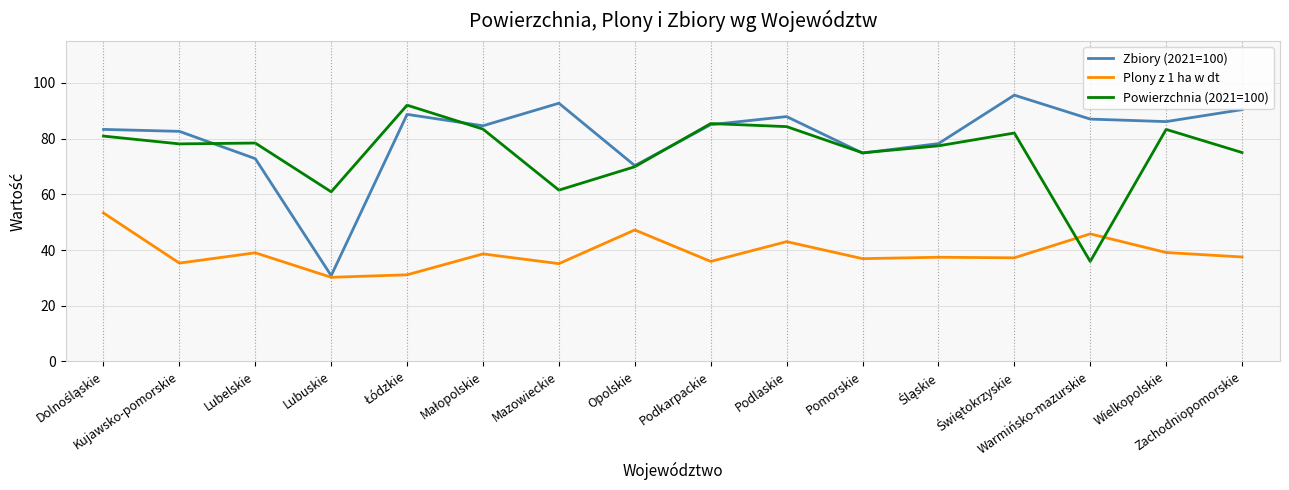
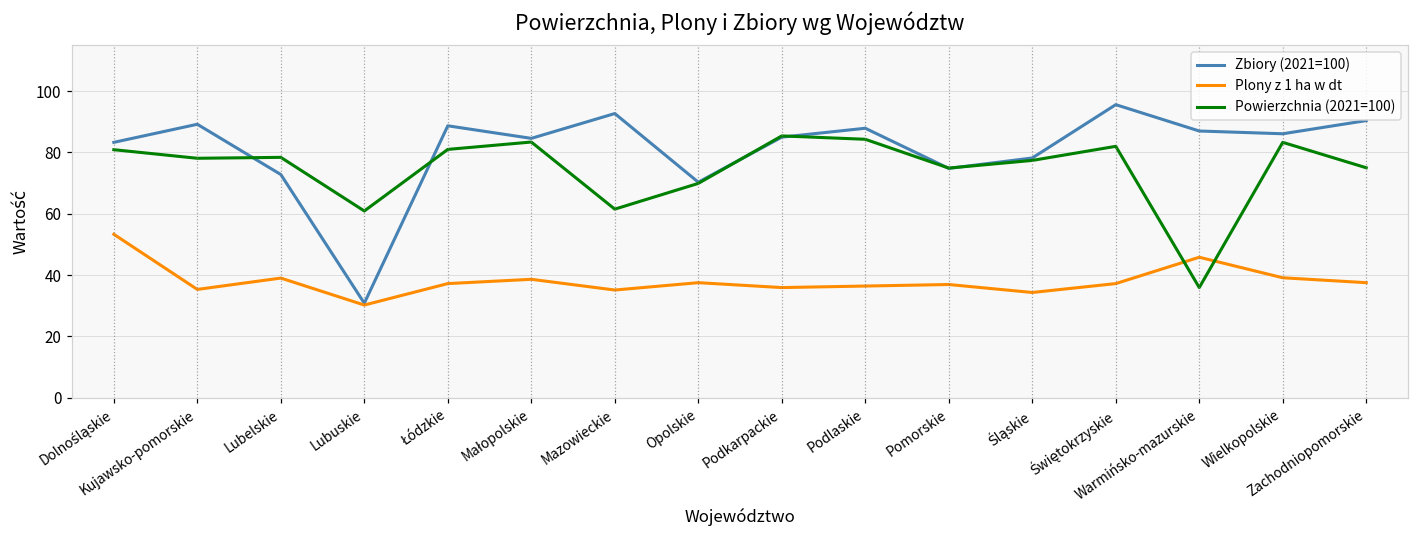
Zbiory (2021=100), Kujawsko-pomorskie: 83 -> 89
Plony z 1 ha w dt, Łódzkie: 31 -> 37
Powierzchnia (2021=100), Łódzkie: 92 -> 81
Plony z 1 ha w dt, Opolskie: 47 -> 38
Plony z 1 ha w dt, Podlaskie: 43 -> 36
Plony z 1 ha w dt, Śląskie: 37 -> 34
